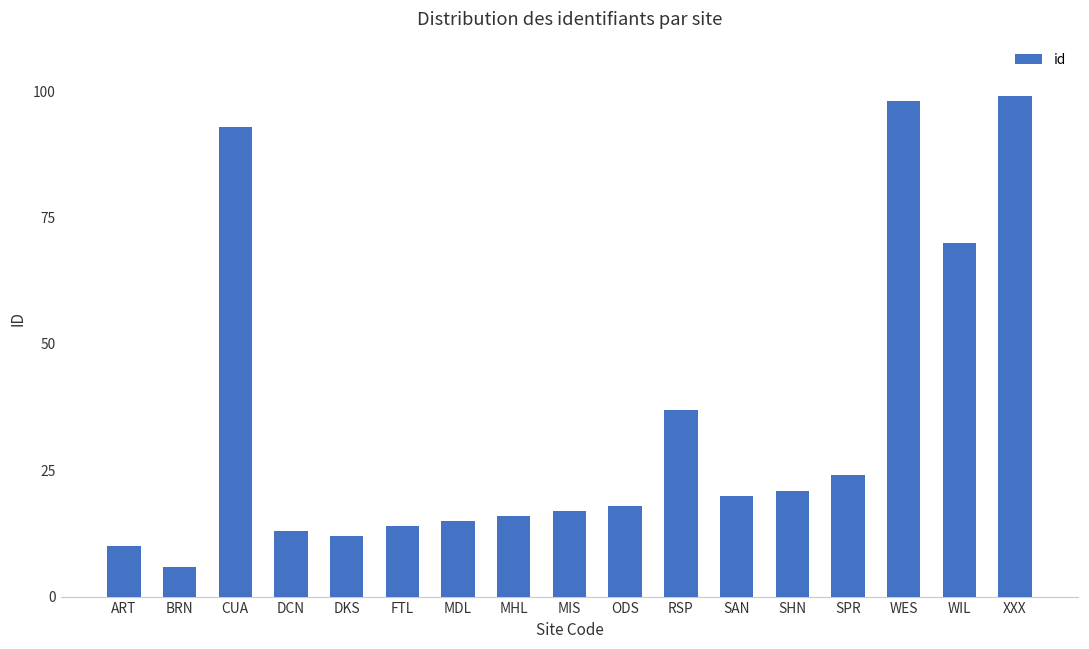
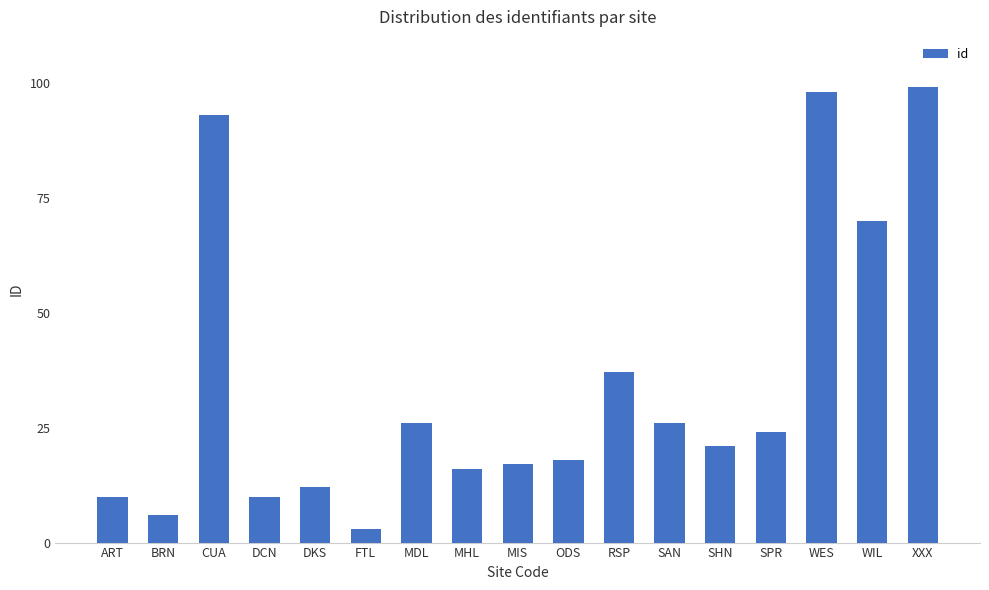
DCN: 13 -> 10
FTL: 14 -> 3
MDL: 15 -> 26
SAN: 20 -> 26
